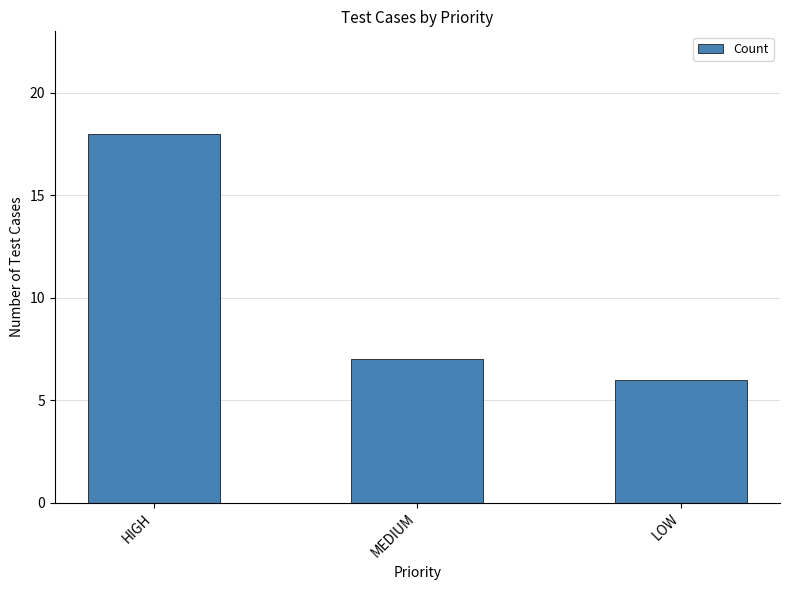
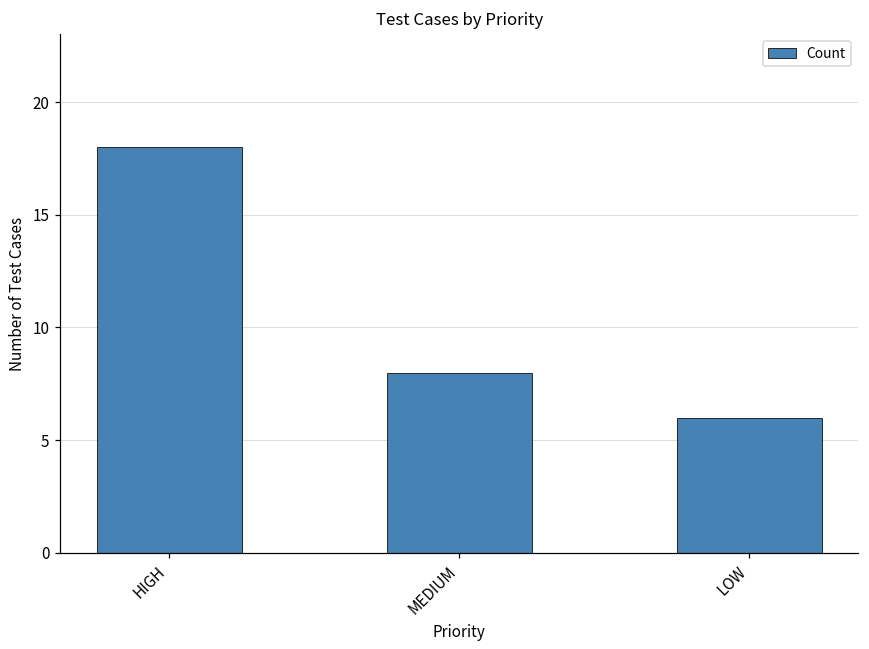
MEDIUM: 7 -> 8
